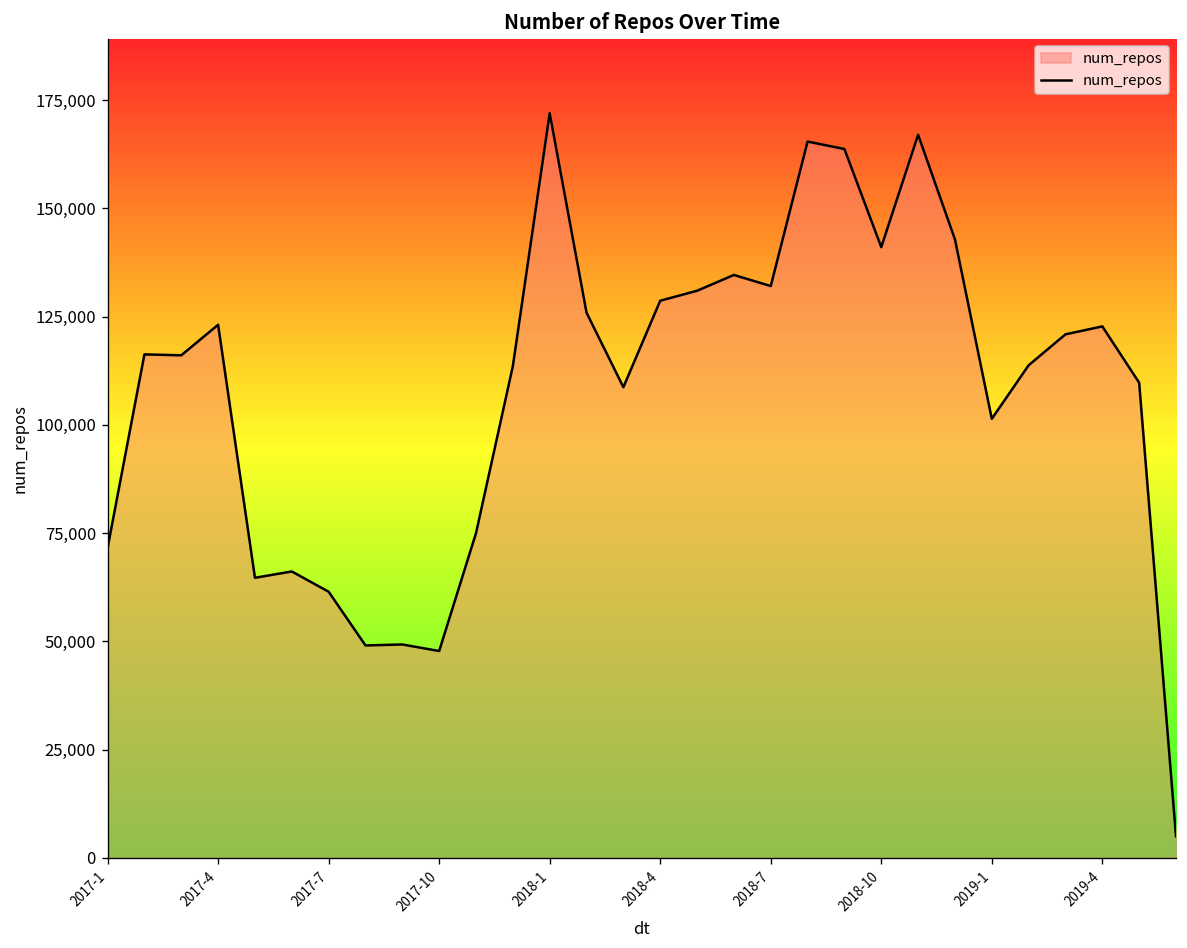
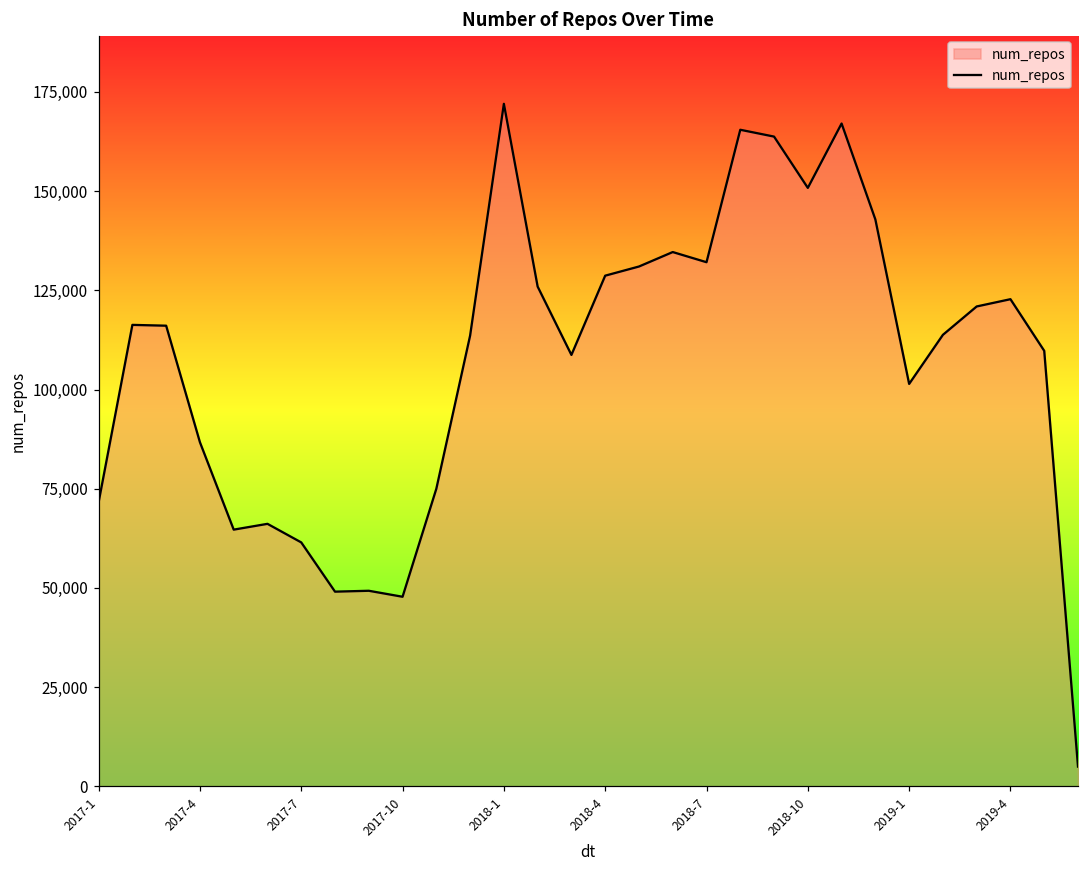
2017-4: 123,000 -> 87,000
2018-10: 141,000 -> 151,000
